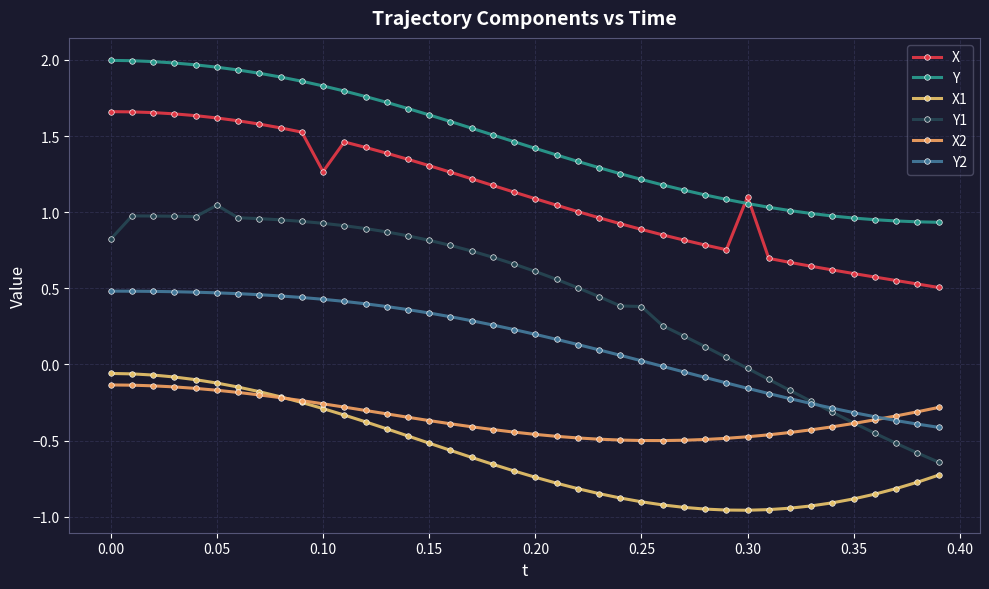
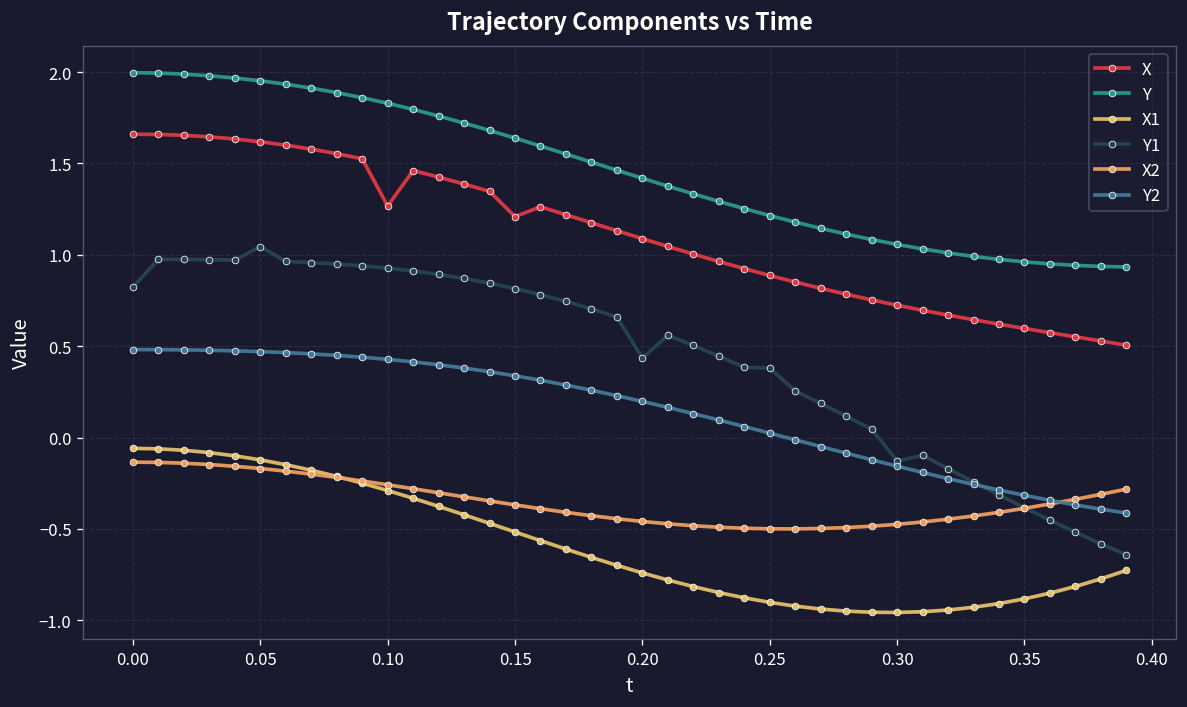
X, 0.15: 1.31 -> 1.21
Y1, 0.20: 0.61 -> 0.44
X, 0.30: 1.10 -> 0.72
Y1, 0.30: -0.03 -> -0.13
